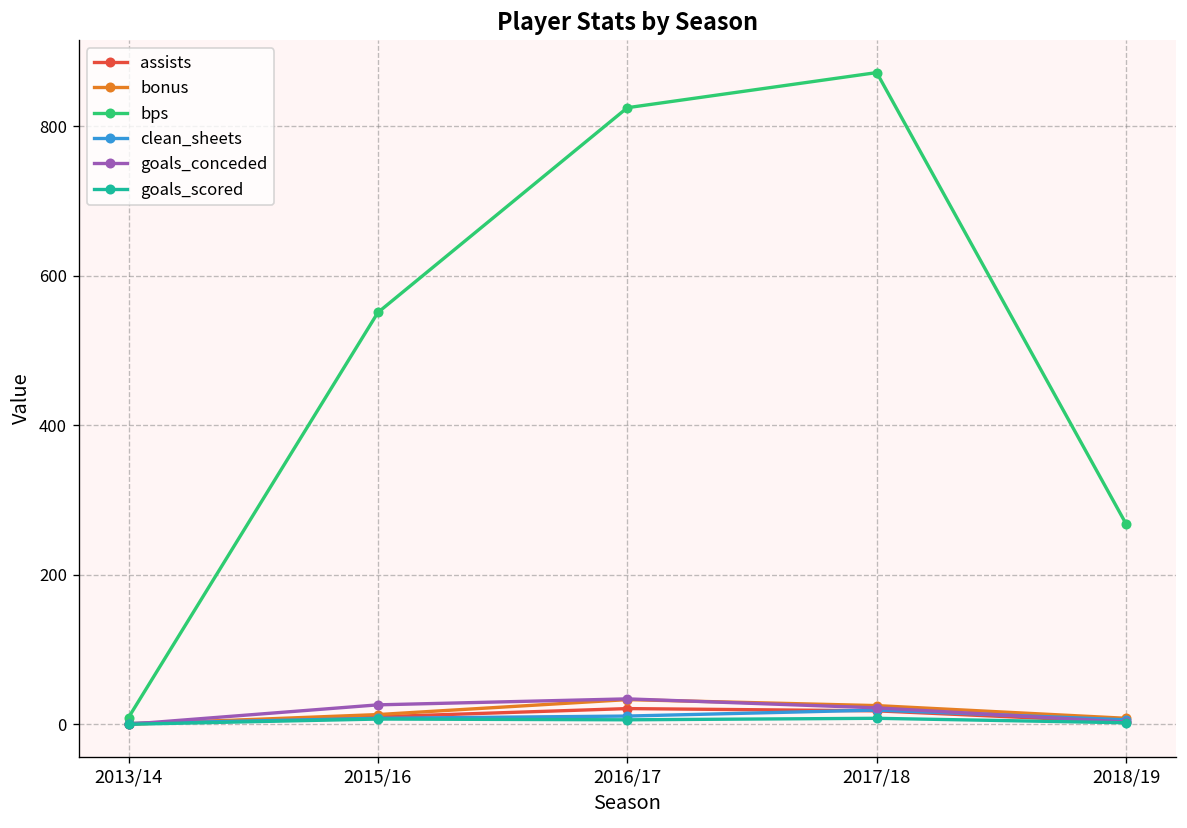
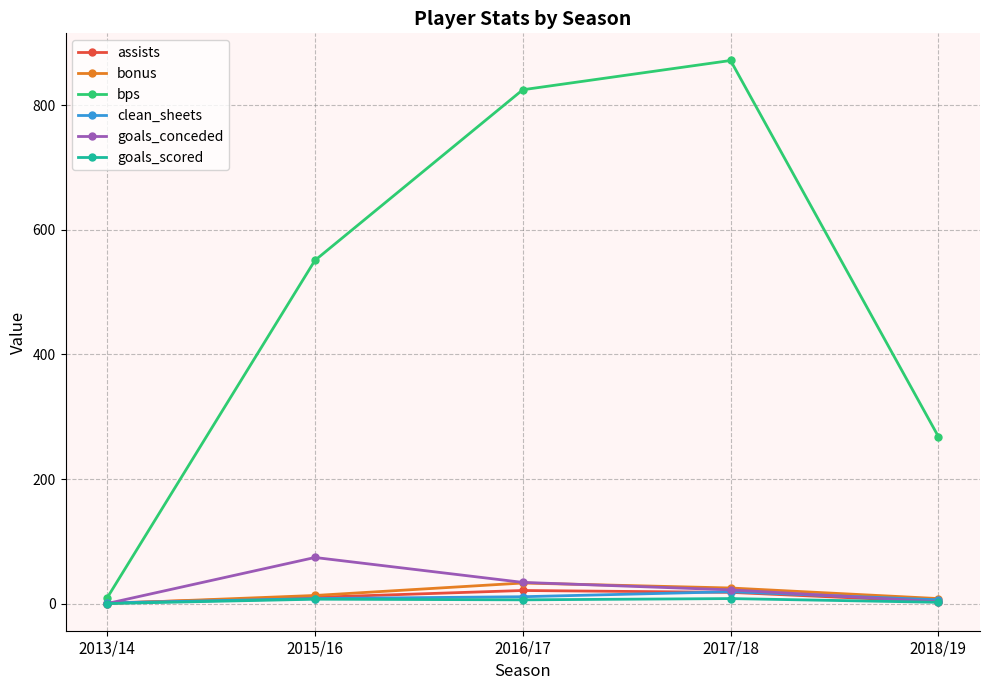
goals_conceded, 2015/16: 30 -> 70
